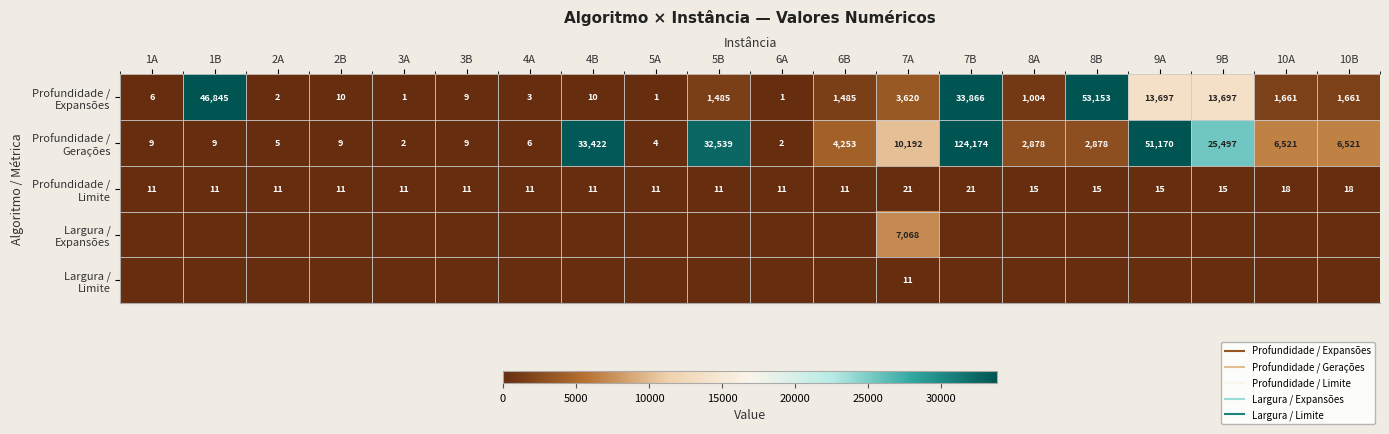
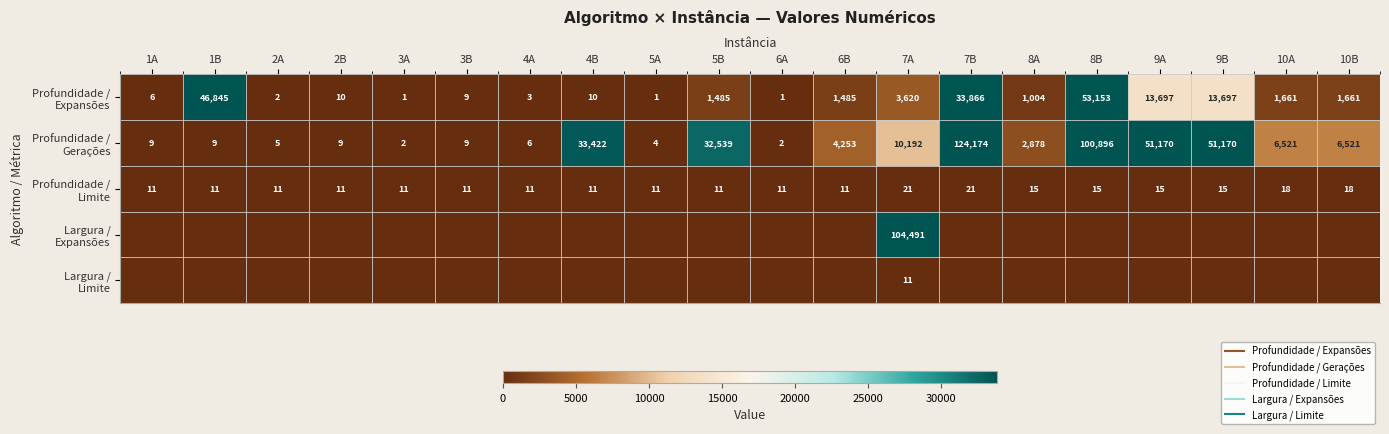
Profundidade / Gerações, 8B: 2,878 -> 100,896
Profundidade / Gerações, 9B: 25,497 -> 51,170
Largura / Expansões, 7A: 7,068 -> 104,491
